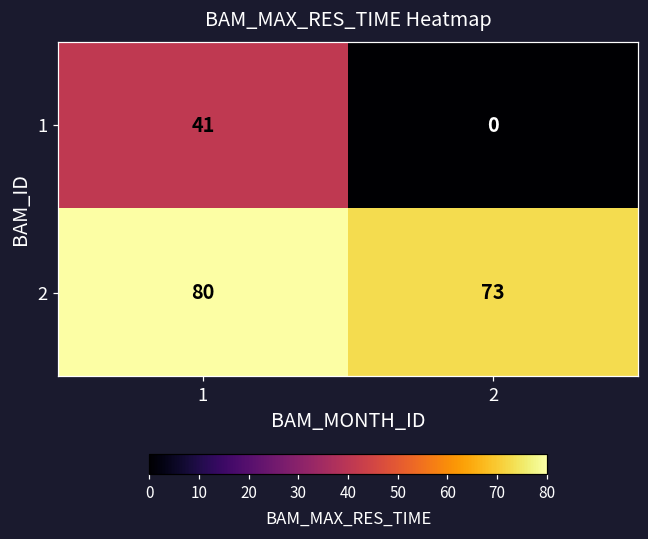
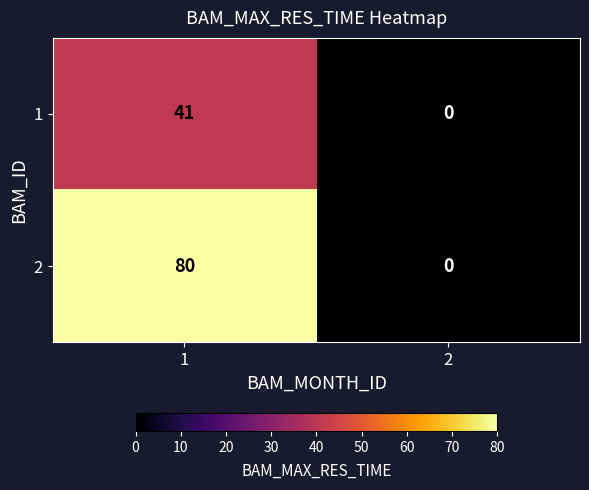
2, 2: 73 -> 0
